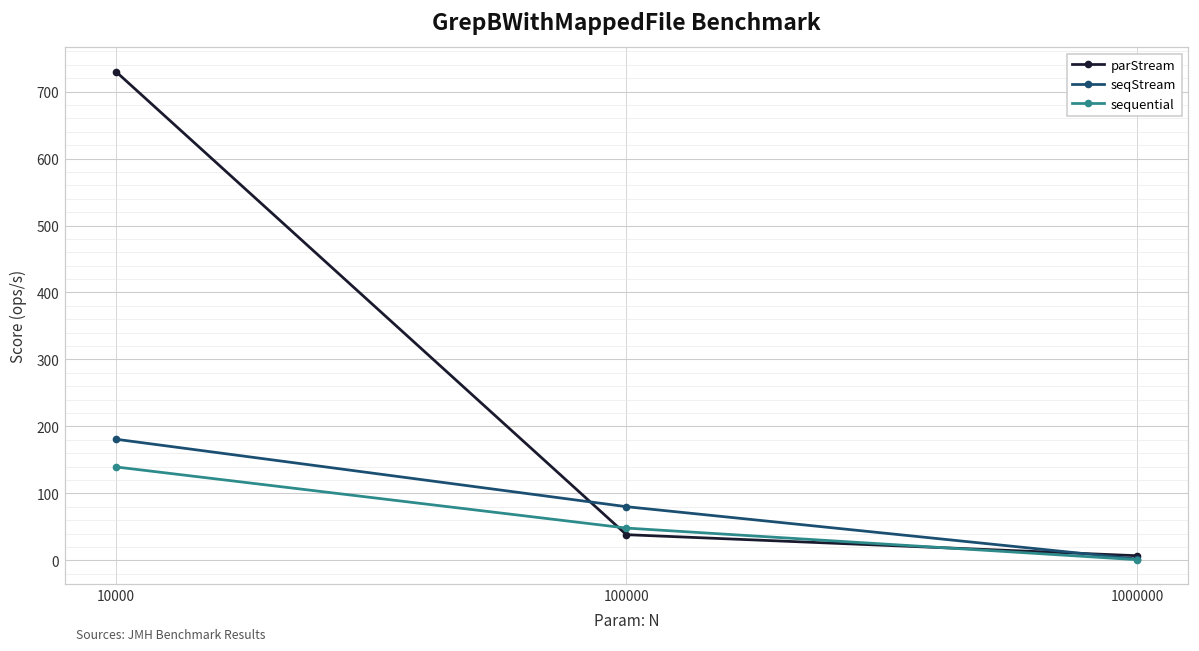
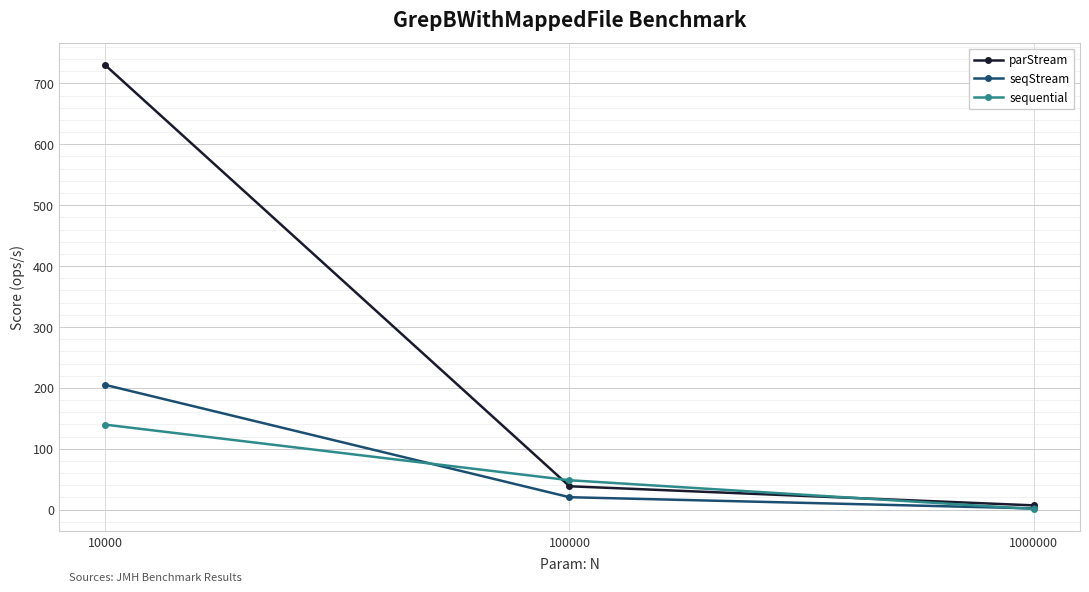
seqStream, 10000: 180 -> 200
seqStream, 100000: 80 -> 20
